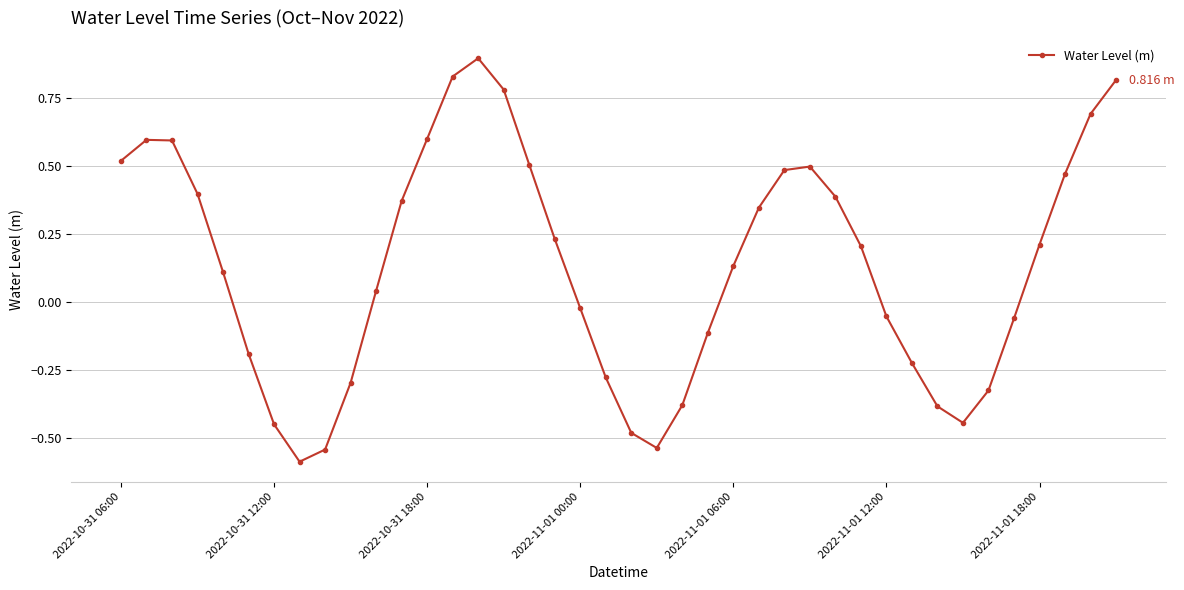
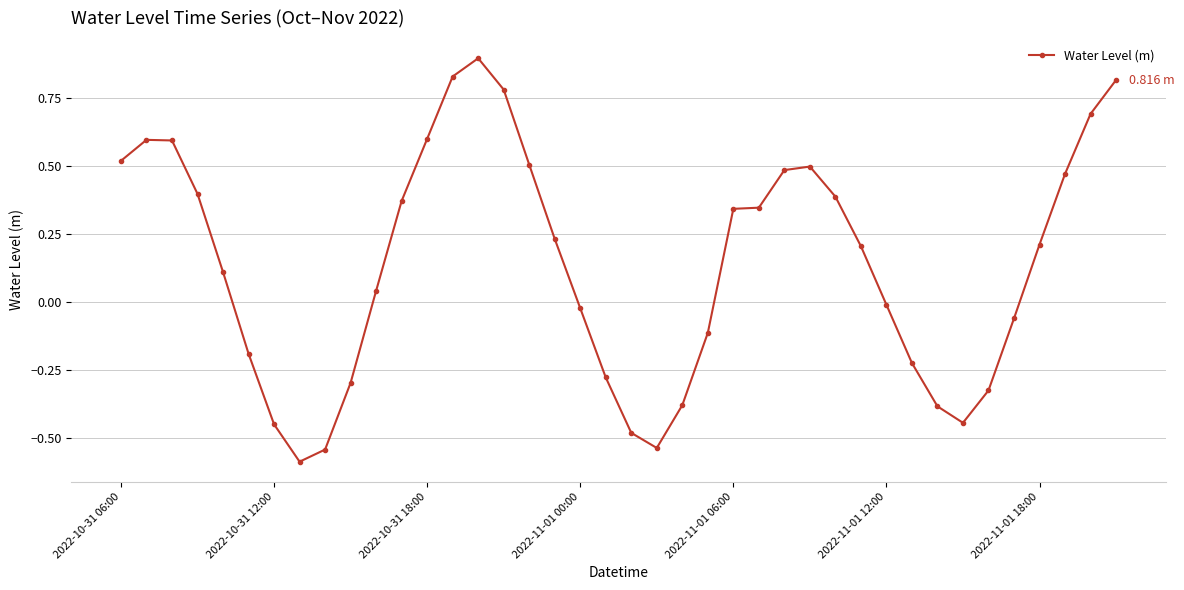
2022-11-01 06:00: 0.13 -> 0.34
2022-11-01 12:00: -0.05 -> -0.01
